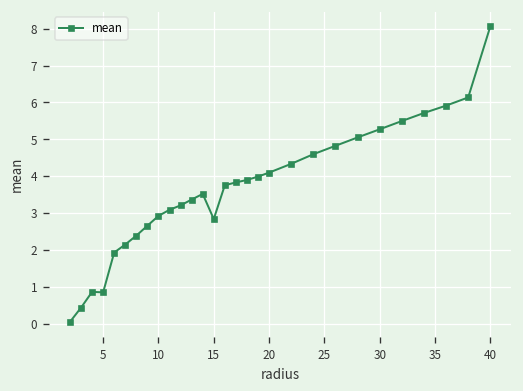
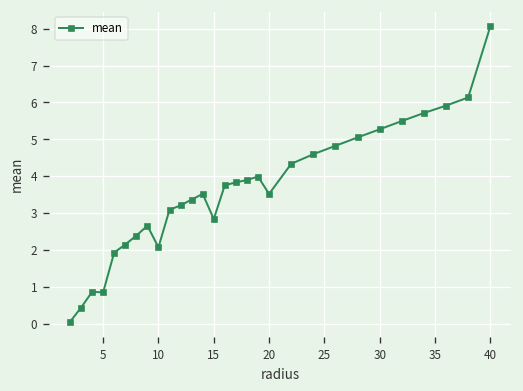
10: 2.9 -> 2.1
20: 4.1 -> 3.5
